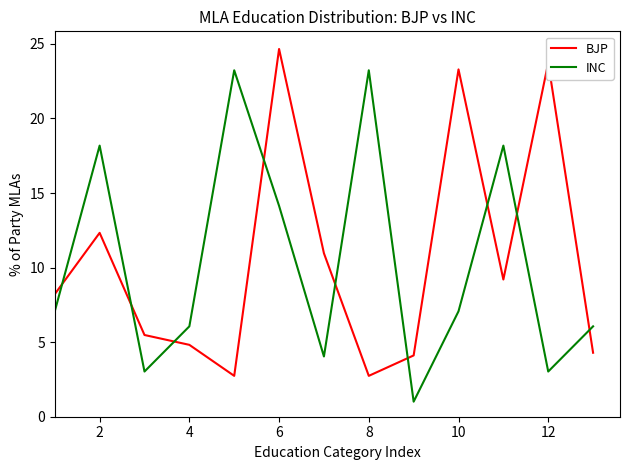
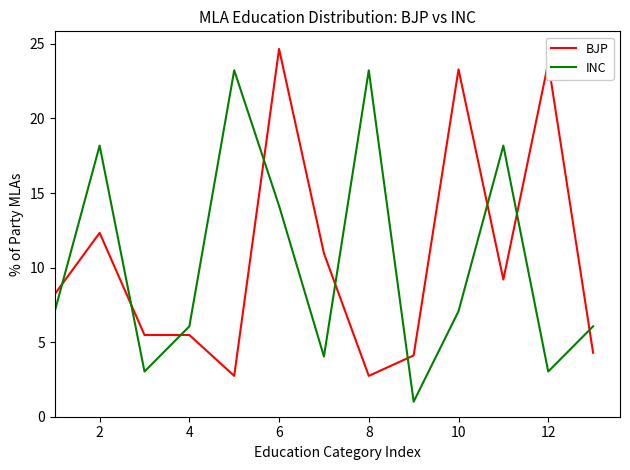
BJP, 4: 4.8 -> 5.5
